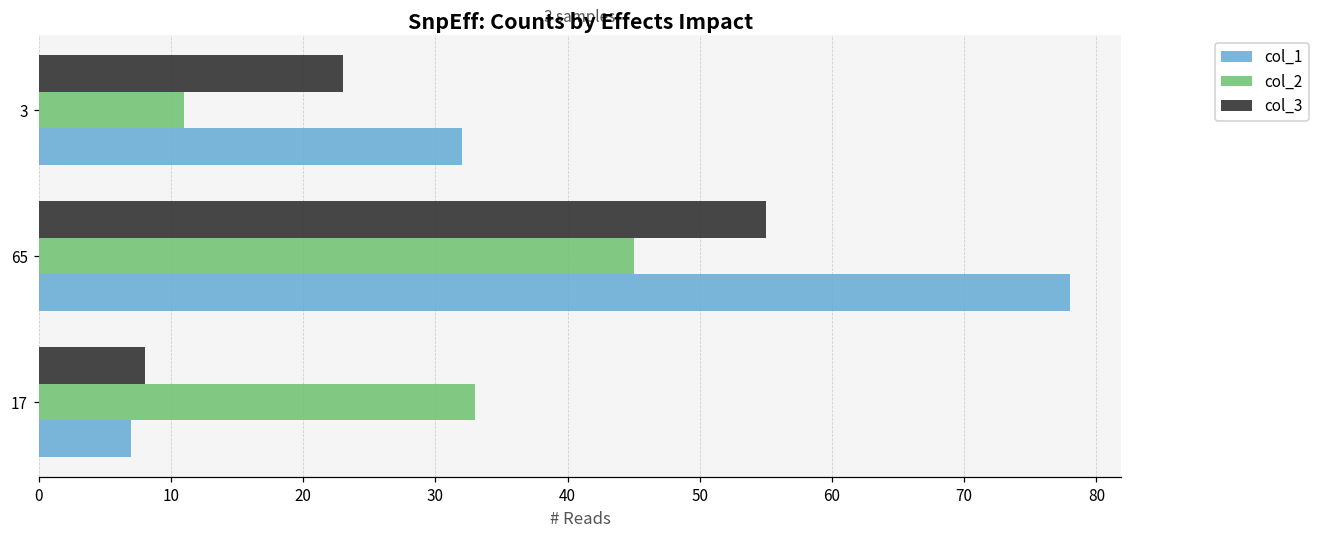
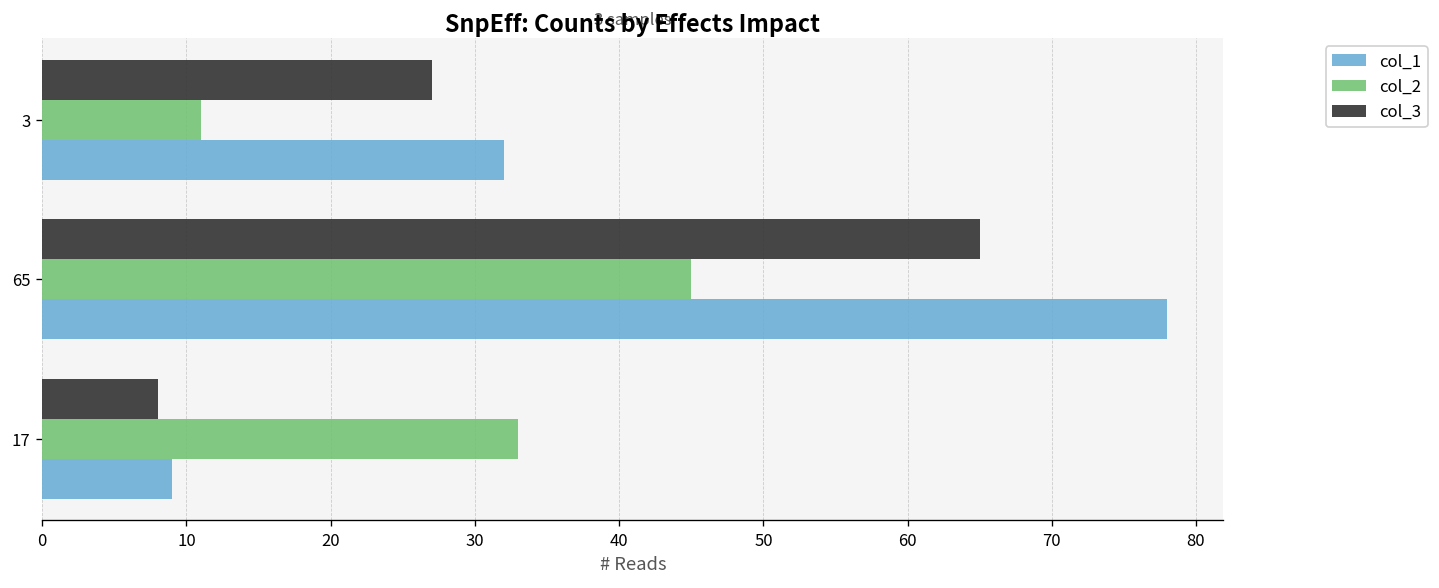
col_3, 3: 23 -> 27
col_3, 65: 55 -> 65
col_1, 17: 7 -> 9
